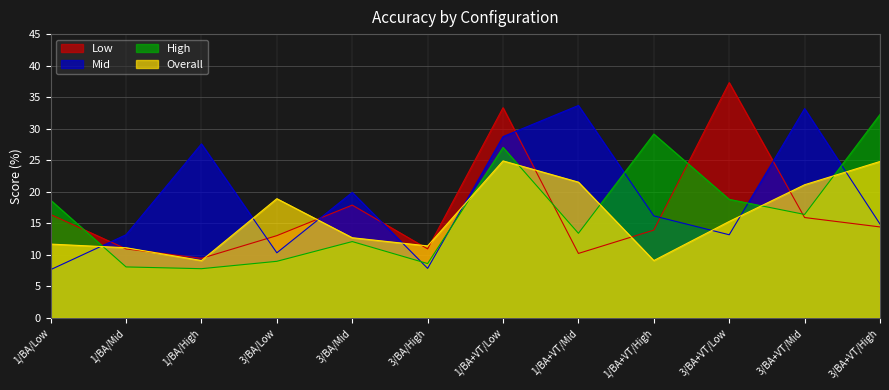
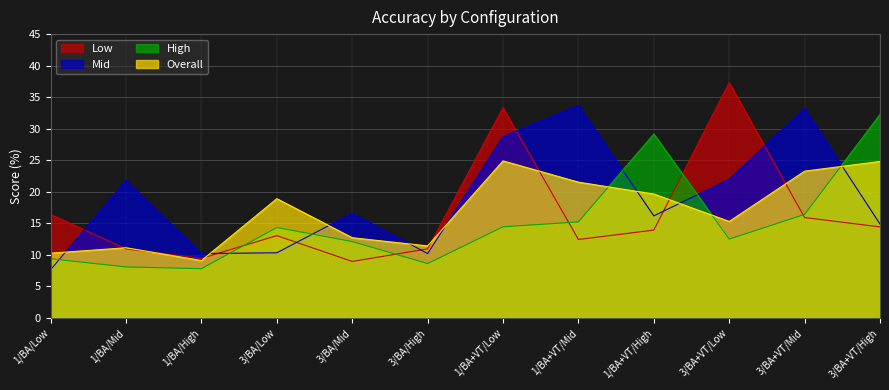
High, 1/BA/Low: 19 -> 9
Overall, 1/BA/Low: 12 -> 10
Mid, 1/BA/Mid: 13 -> 22
Mid, 1/BA/High: 28 -> 10
High, 3/BA/Low: 9 -> 14
Low, 3/BA/Mid: 18 -> 9
Mid, 3/BA/Mid: 20 -> 17
Mid, 3/BA/High: 8 -> 10
High, 1/BA+VT/Low: 27 -> 14
Low, 1/BA+VT/Mid: 10 -> 12
High, 1/BA+VT/Mid: 13 -> 15
Overall, 1/BA+VT/High: 9 -> 20
Mid, 3/BA+VT/Low: 13 -> 22
High, 3/BA+VT/Low: 19 -> 13
Overall, 3/BA+VT/Mid: 21 -> 23
